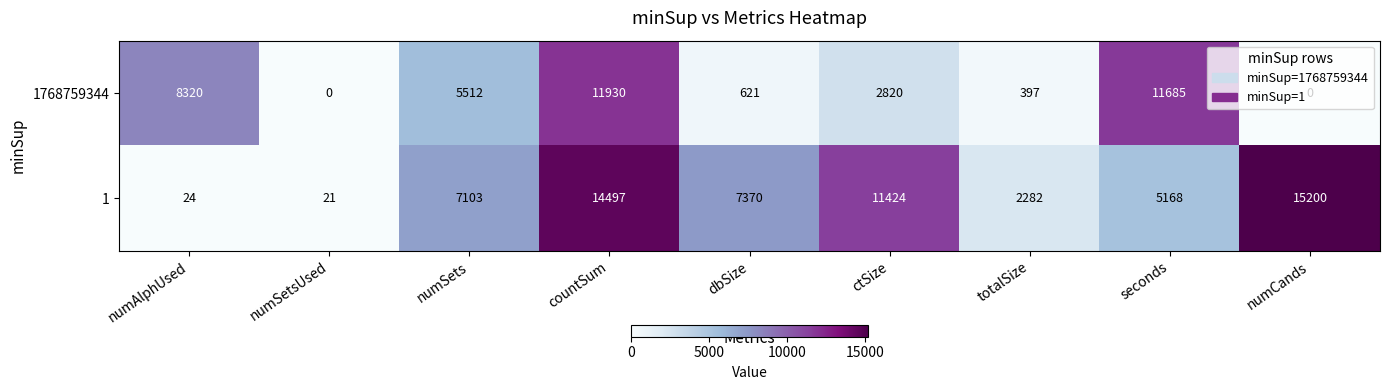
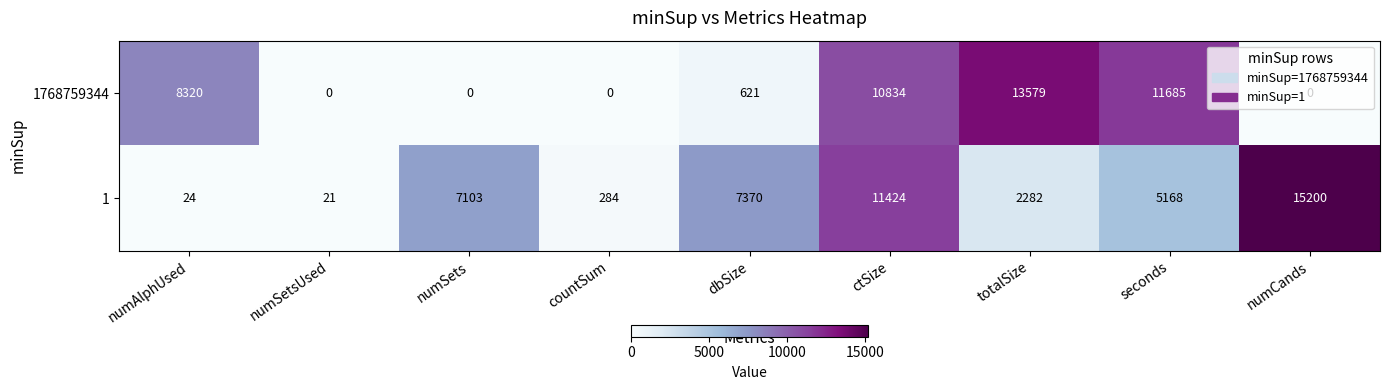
1768759344, numSets: 5512 -> 0
1768759344, countSum: 11930 -> 0
1768759344, ctSize: 2820 -> 10834
1768759344, totalSize: 397 -> 13579
1, countSum: 14497 -> 284
